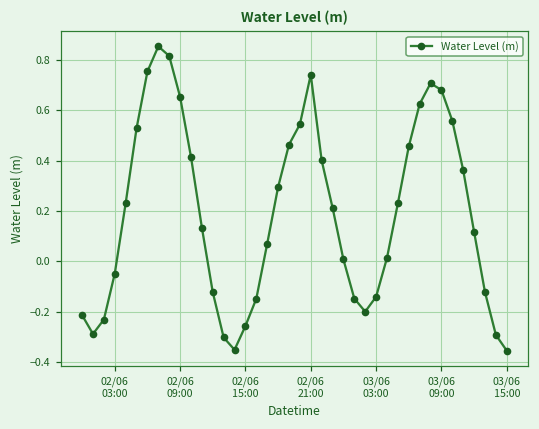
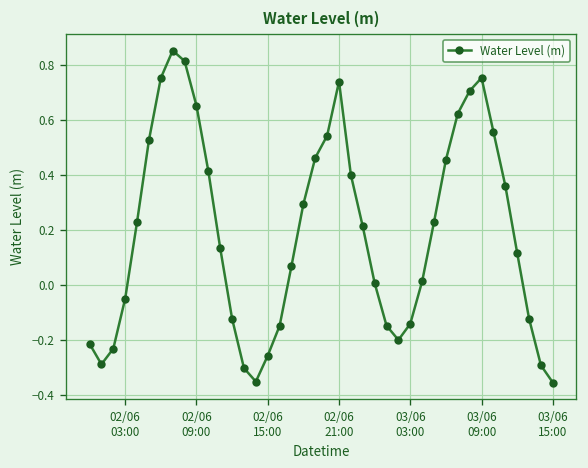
03/06 09:00: 0.68 -> 0.75
